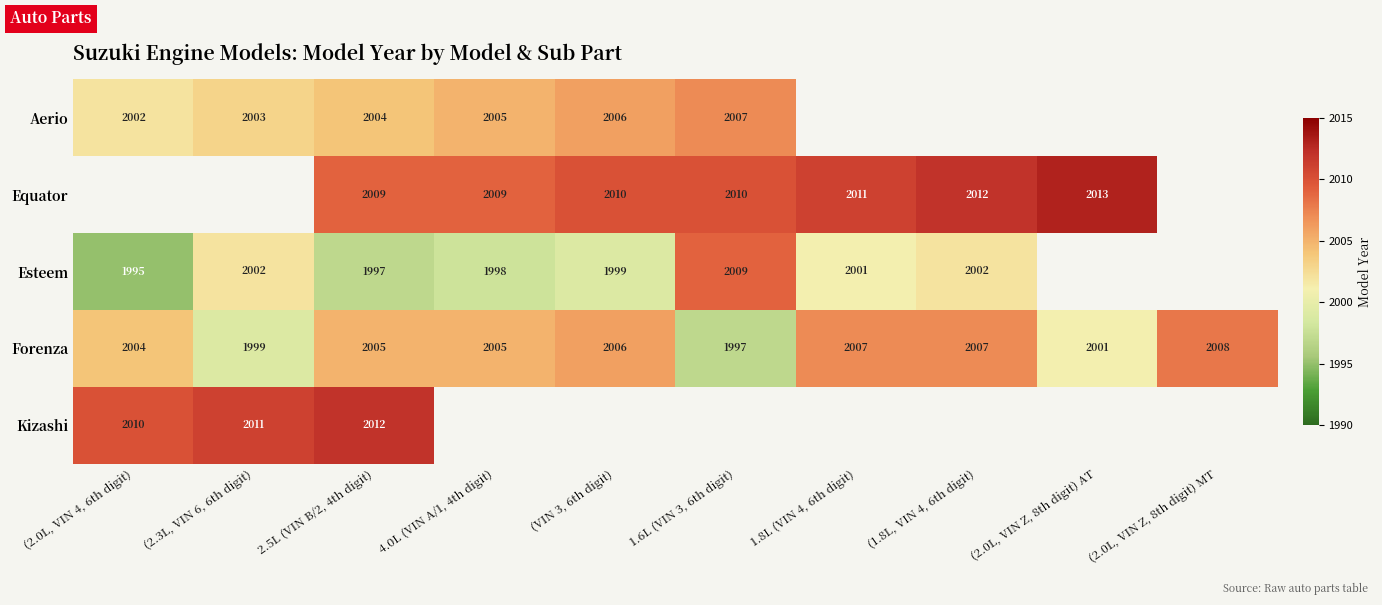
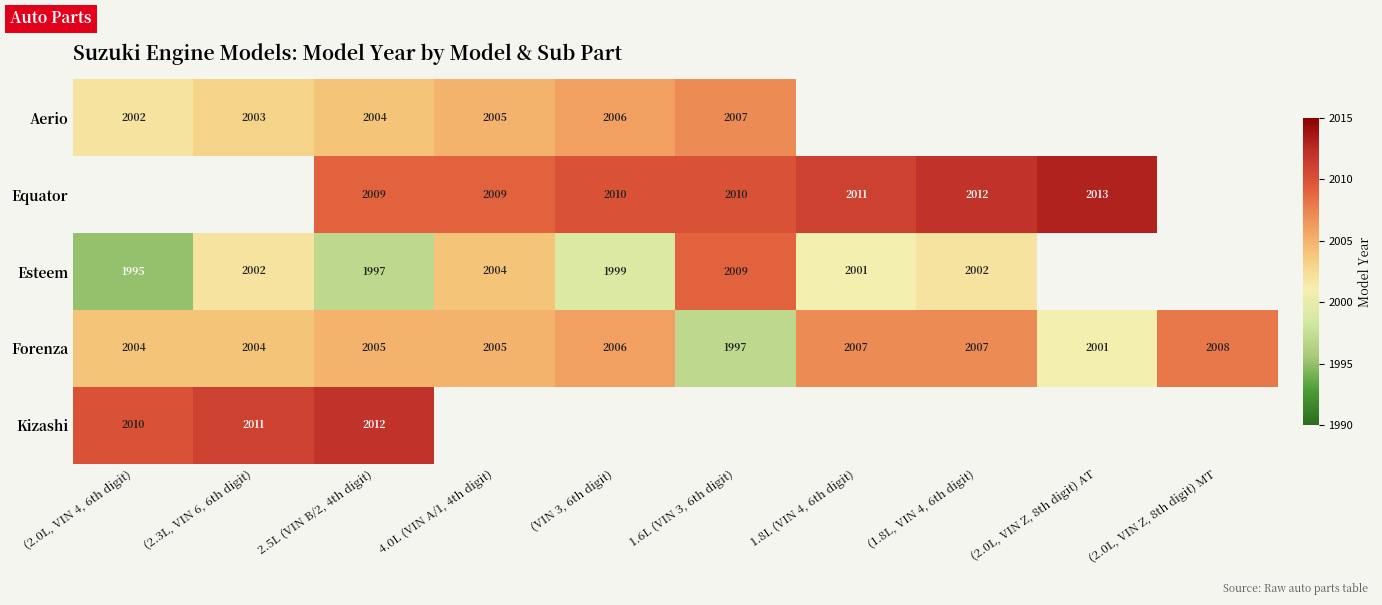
Esteem, 4.0L (VIN A/1, 4th digit): 1998 -> 2004
Forenza, (2.3L, VIN 6, 6th digit): 1999 -> 2004
